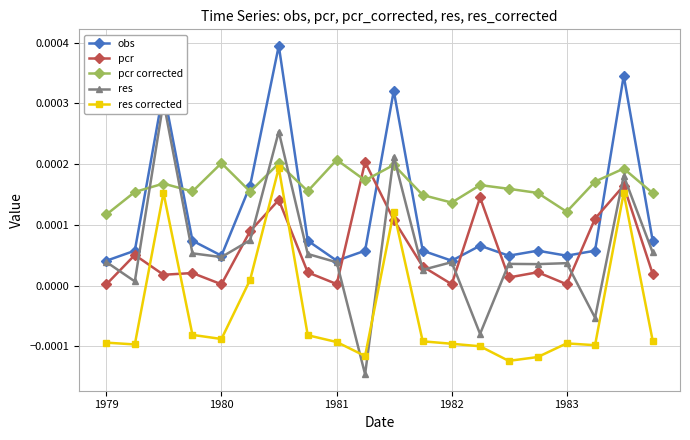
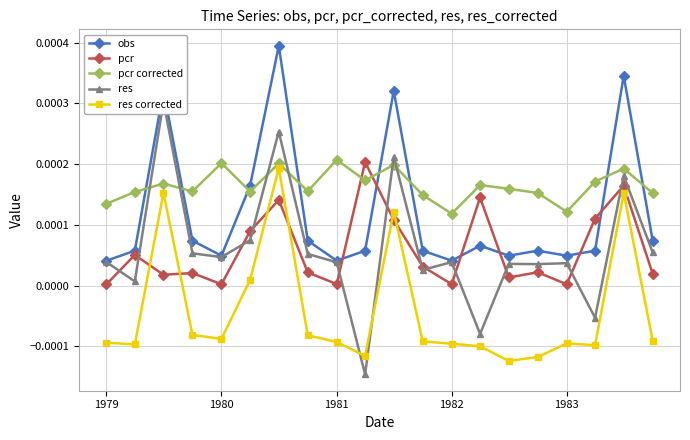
pcr corrected, 1979: 0.00012 -> 0.00013
pcr corrected, 1982: 0.00014 -> 0.00012
